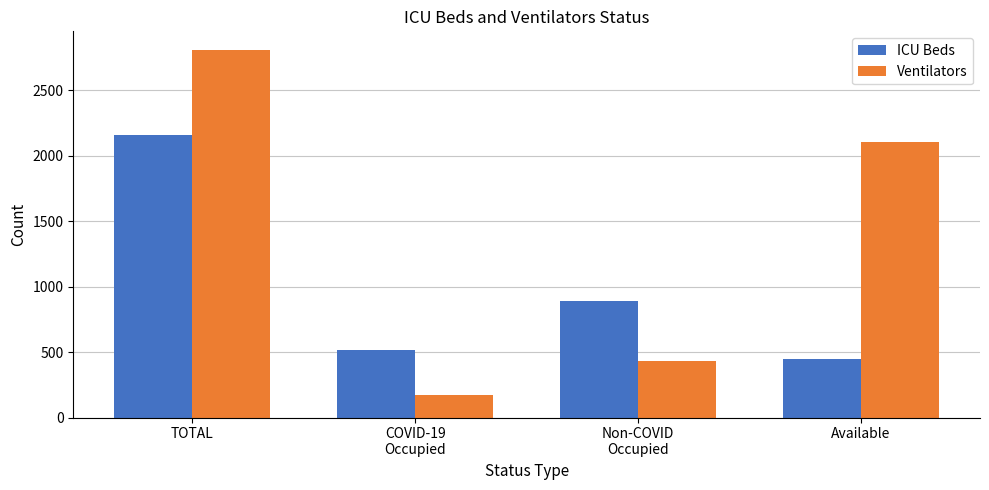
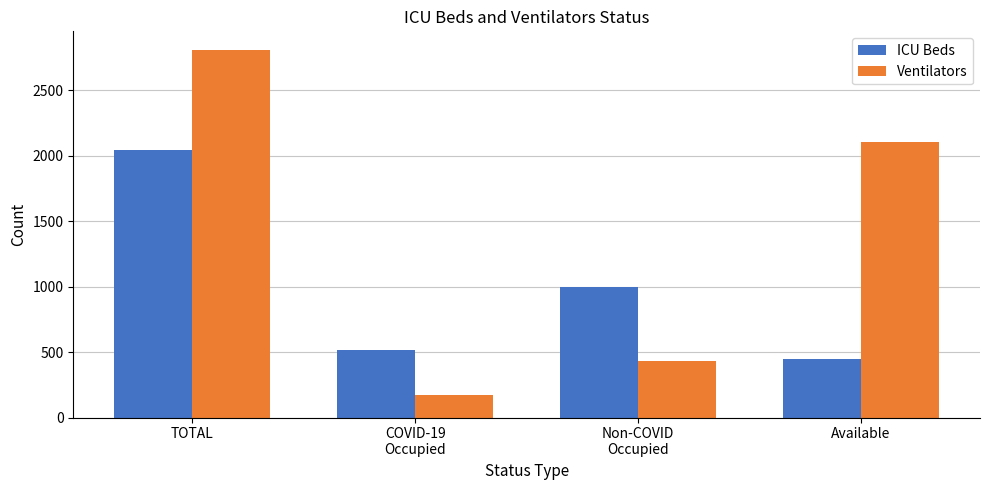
ICU Beds, TOTAL: 2160 -> 2050
ICU Beds, Non-COVID Occupied: 890 -> 1000
